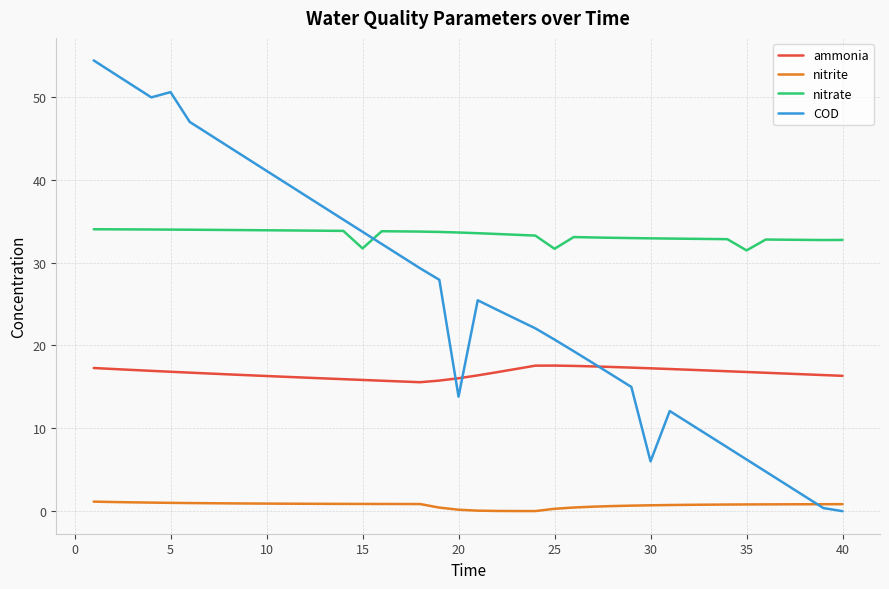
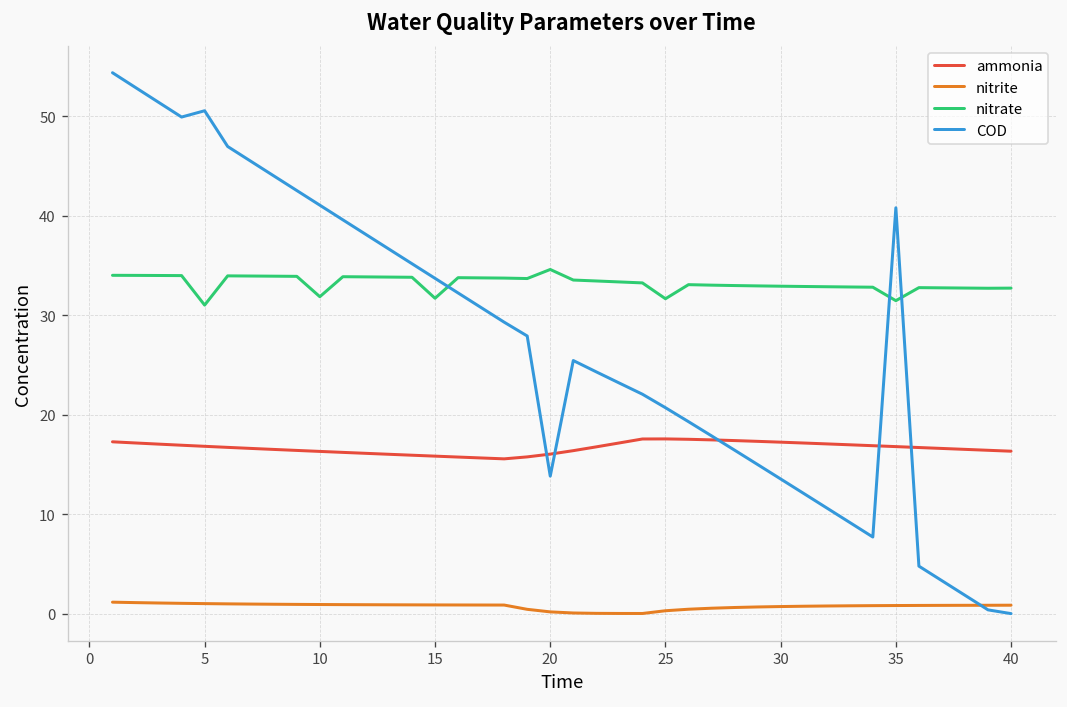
nitrate, 5: 34 -> 31
nitrate, 10: 34 -> 32
nitrate, 20: 34 -> 35
COD, 30: 6 -> 14
COD, 35: 6 -> 41
